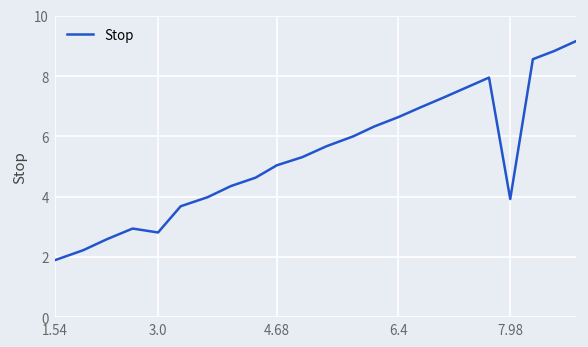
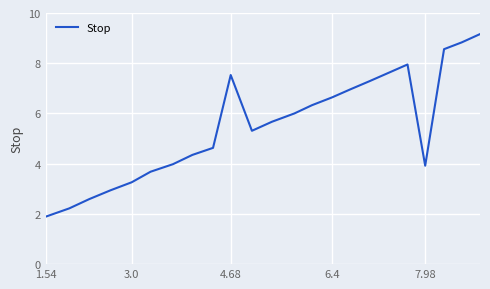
3.0: 2.8 -> 3.3
4.68: 5.0 -> 7.5
